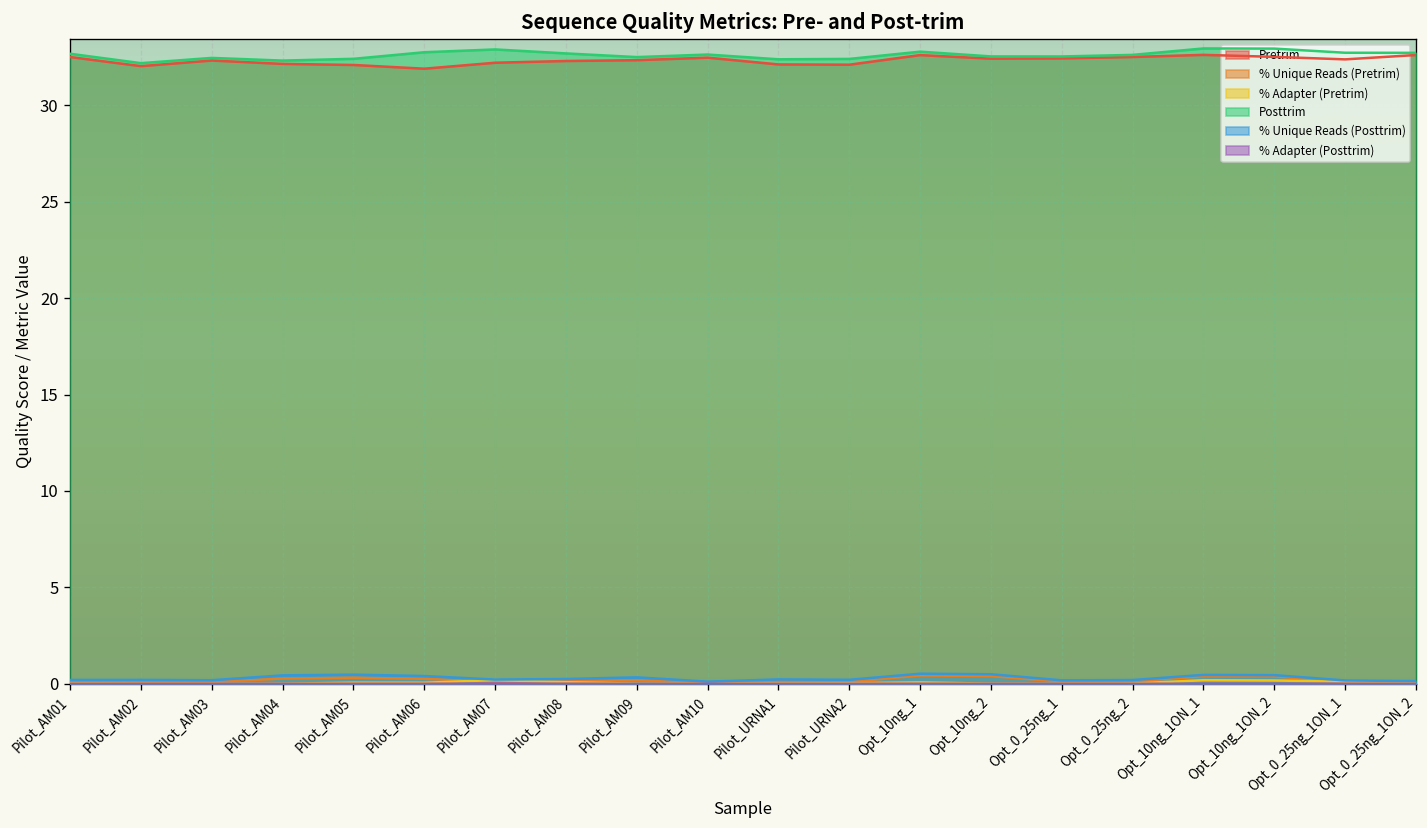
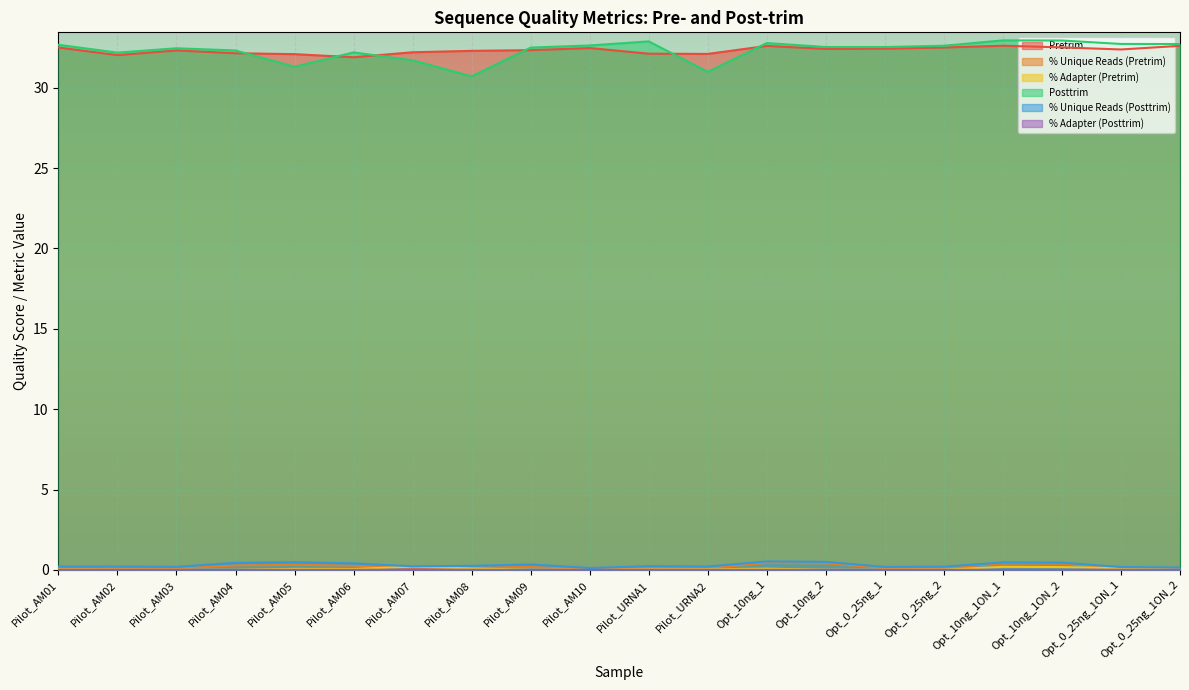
Posttrim, Pilot_AM05: 32.4 -> 31.3
Posttrim, Pilot_AM06: 32.8 -> 32.2
Posttrim, Pilot_AM07: 32.9 -> 31.7
Posttrim, Pilot_AM08: 32.7 -> 30.7
Posttrim, Pilot_URNA1: 32.4 -> 32.9
Posttrim, Pilot_URNA2: 32.4 -> 31.0
